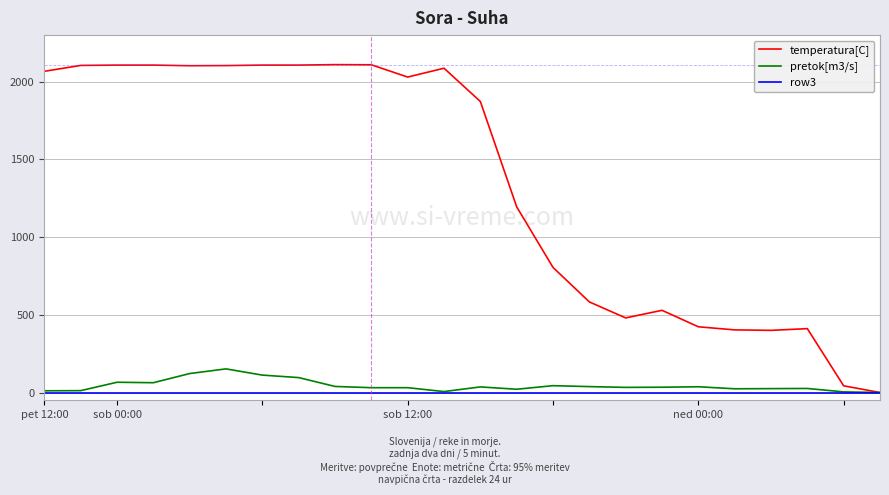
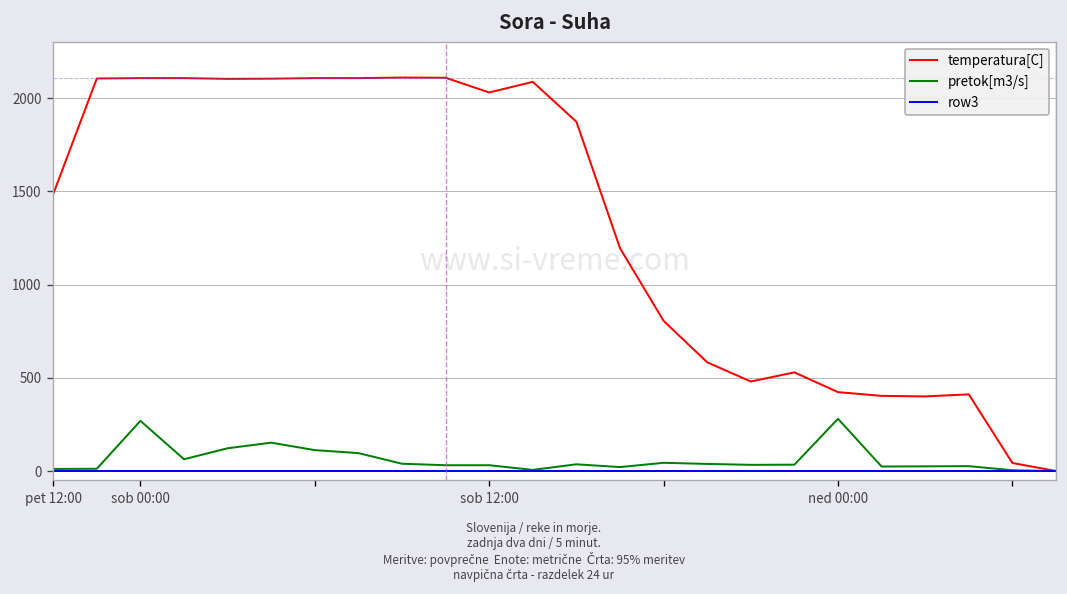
temperatura[C], pet 12:00: 2070 -> 1490
pretok[m3/s], sob 00:00: 70 -> 270
pretok[m3/s], ned 00:00: 40 -> 280
